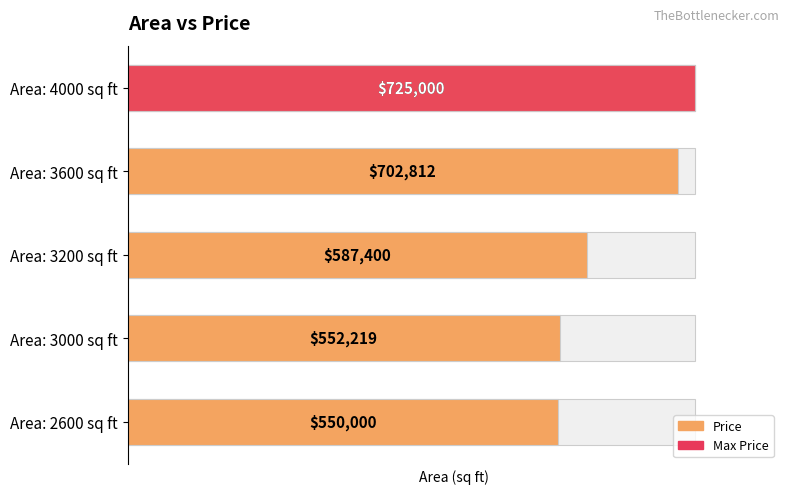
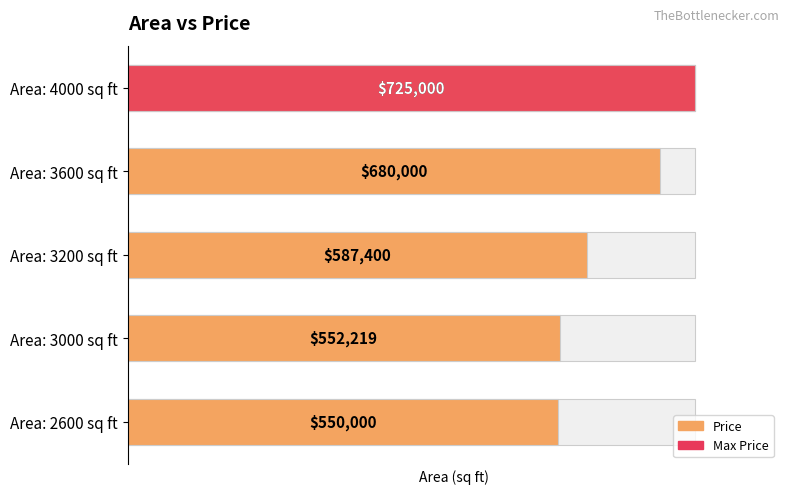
Price, Area: 3600 sq ft: $702,812 -> $680,000
